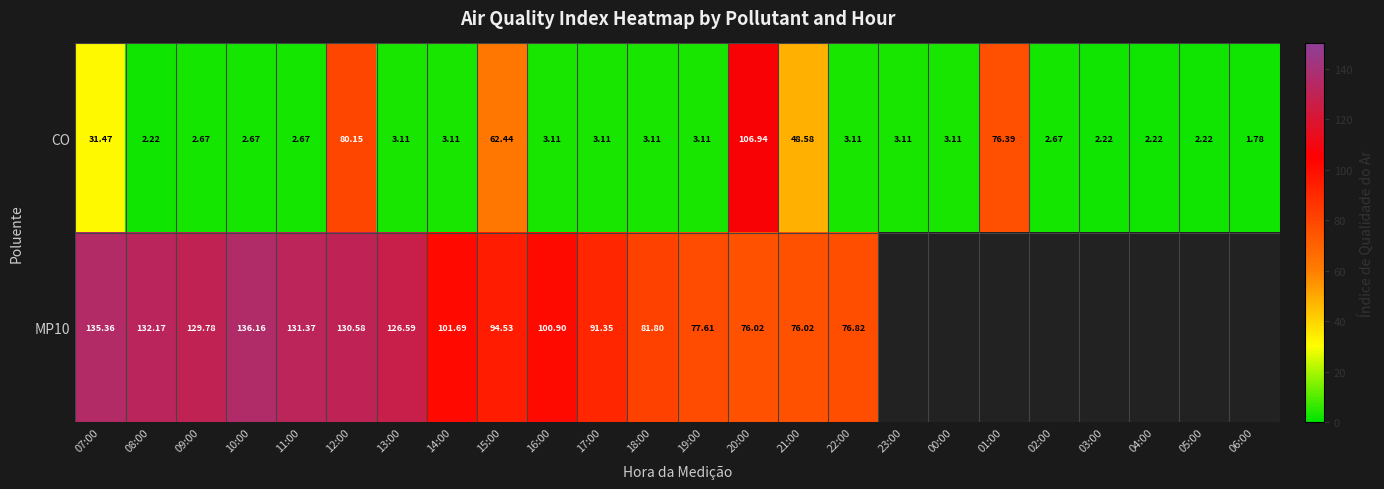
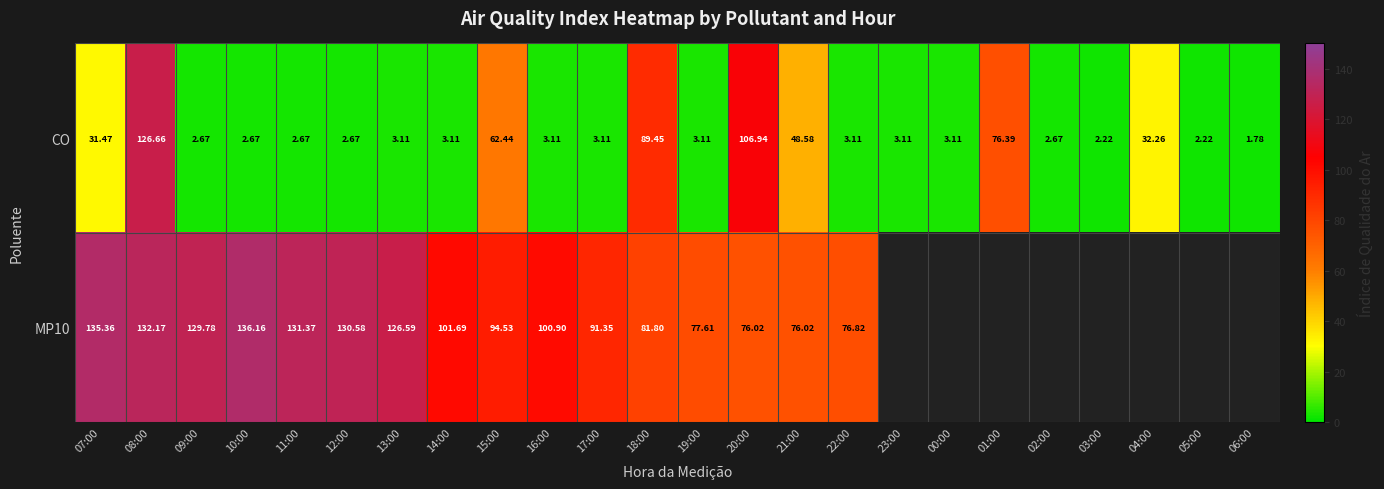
CO, 08:00: 2.22 -> 126.66
CO, 12:00: 80.15 -> 2.67
CO, 18:00: 3.11 -> 89.45
CO, 04:00: 2.22 -> 32.26
